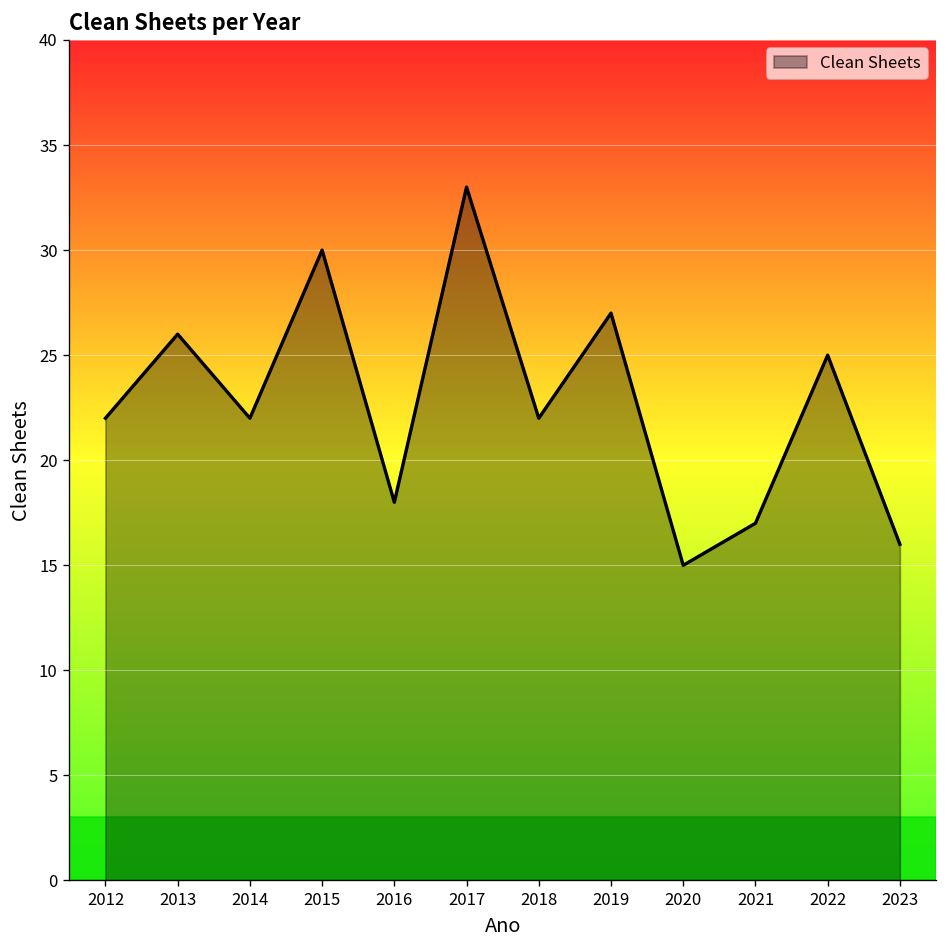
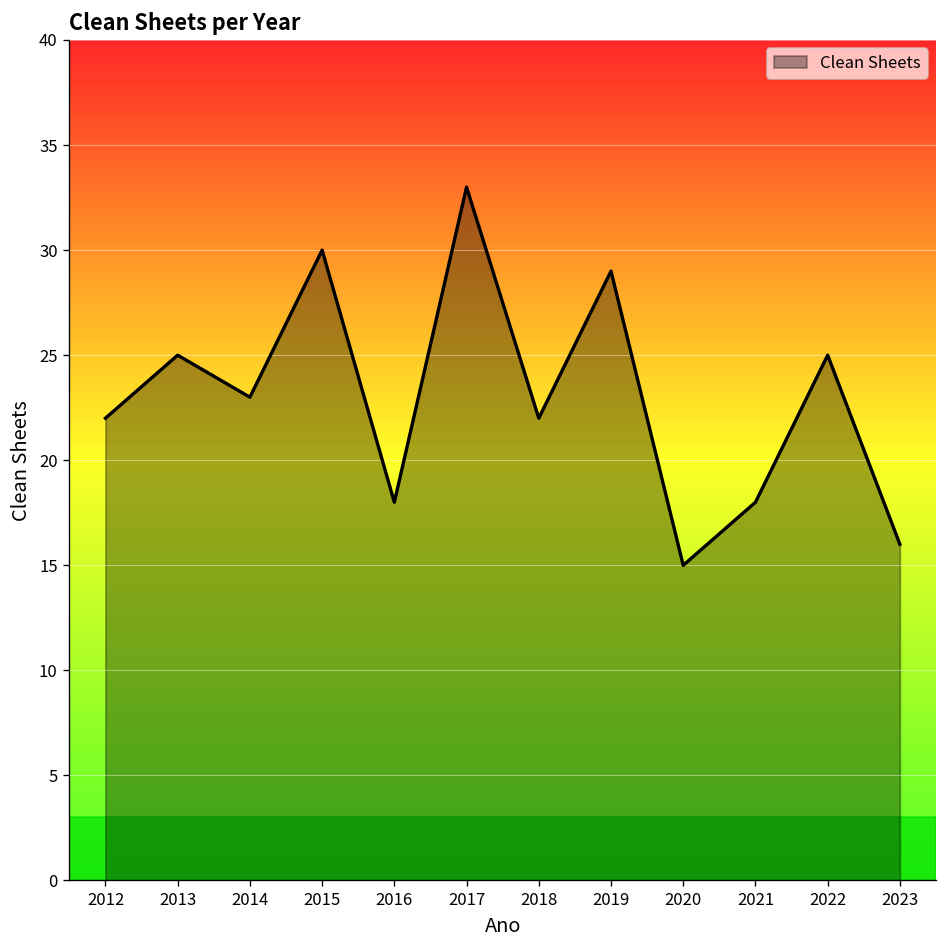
2013: 26 -> 25
2014: 22 -> 23
2019: 27 -> 29
2021: 17 -> 18
